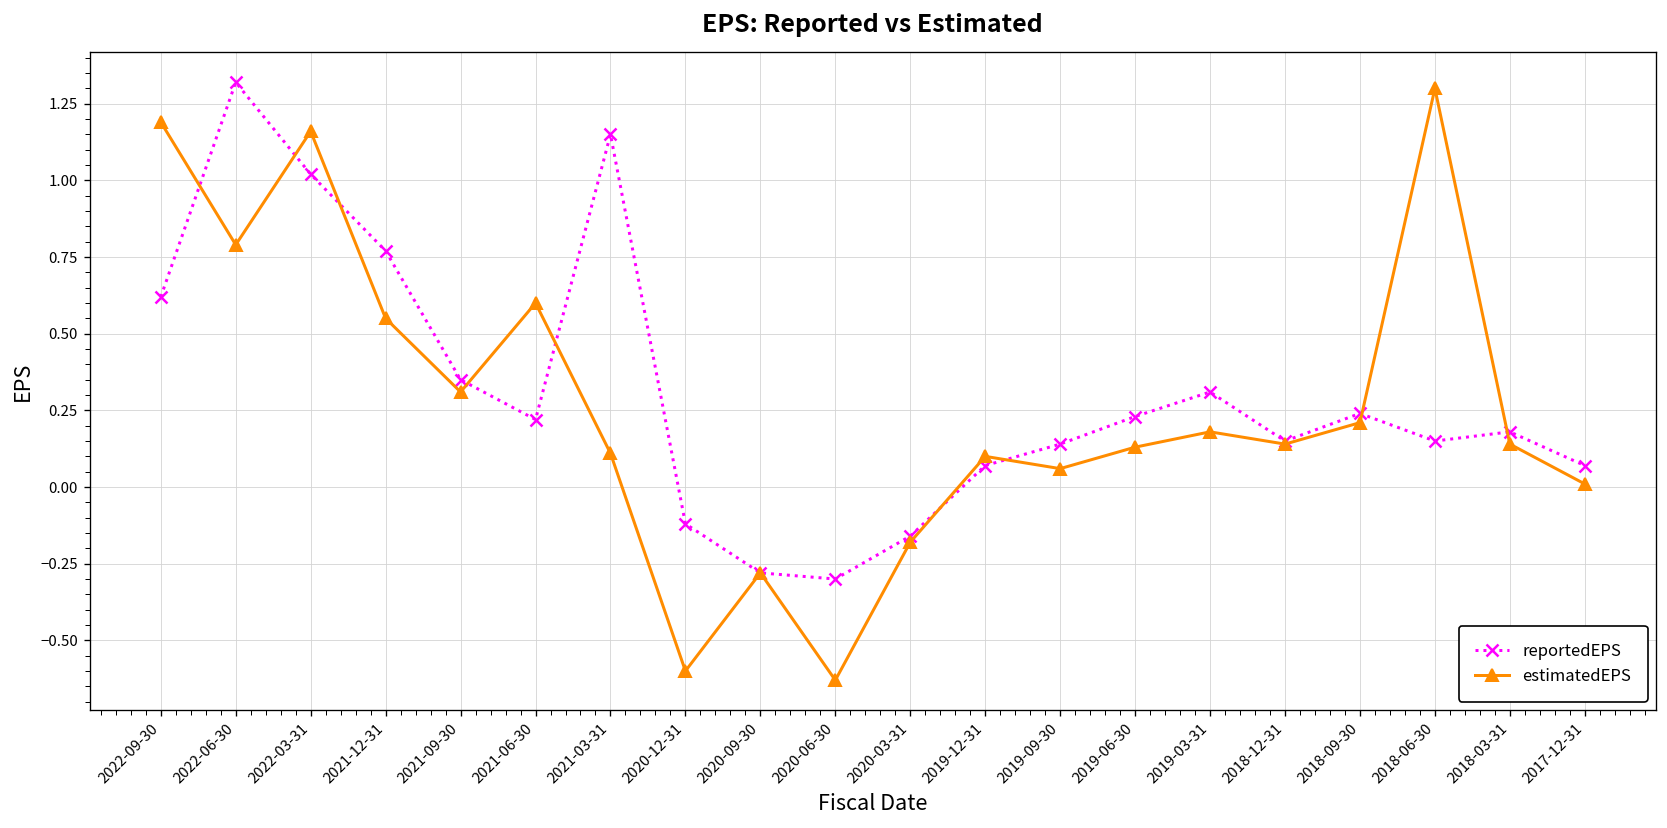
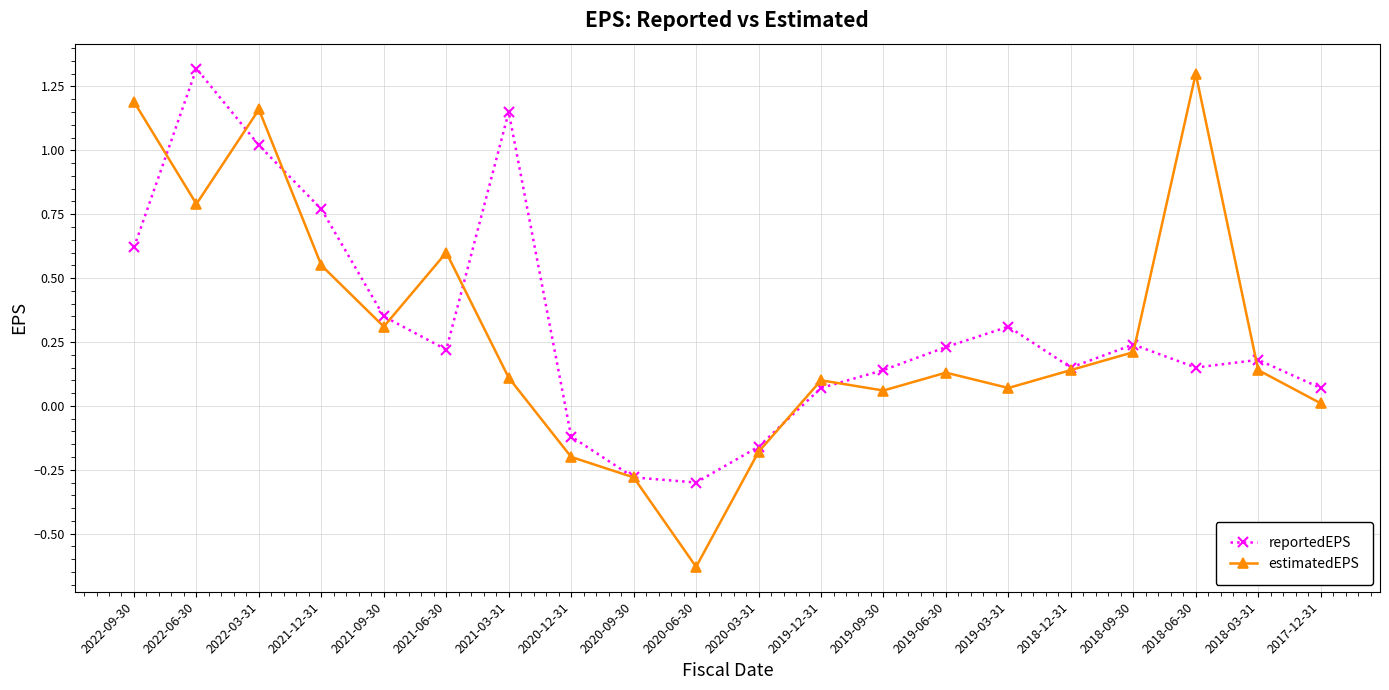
estimatedEPS, 2020-12-31: -0.6 -> -0.2
estimatedEPS, 2019-03-31: 0.18 -> 0.07
